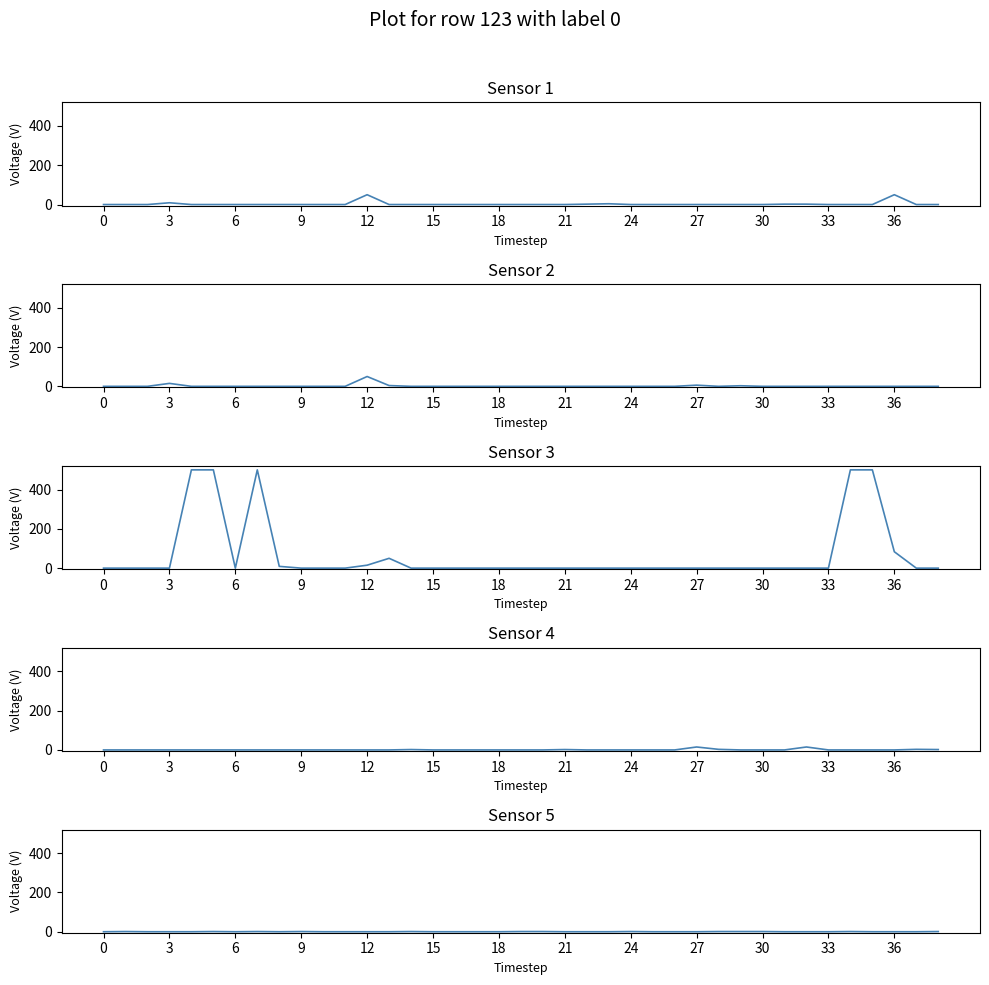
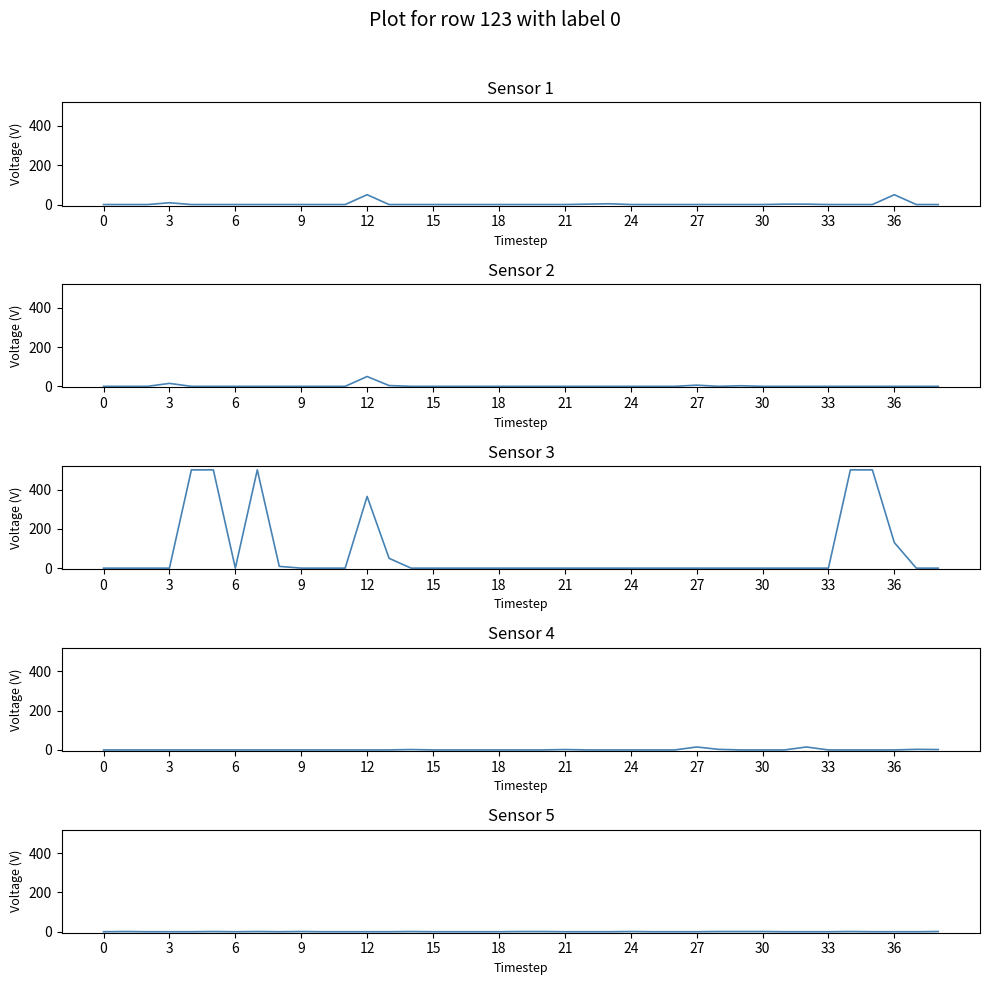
Sensor 3, 12: 20 -> 360
Sensor 3, 36: 80 -> 130
